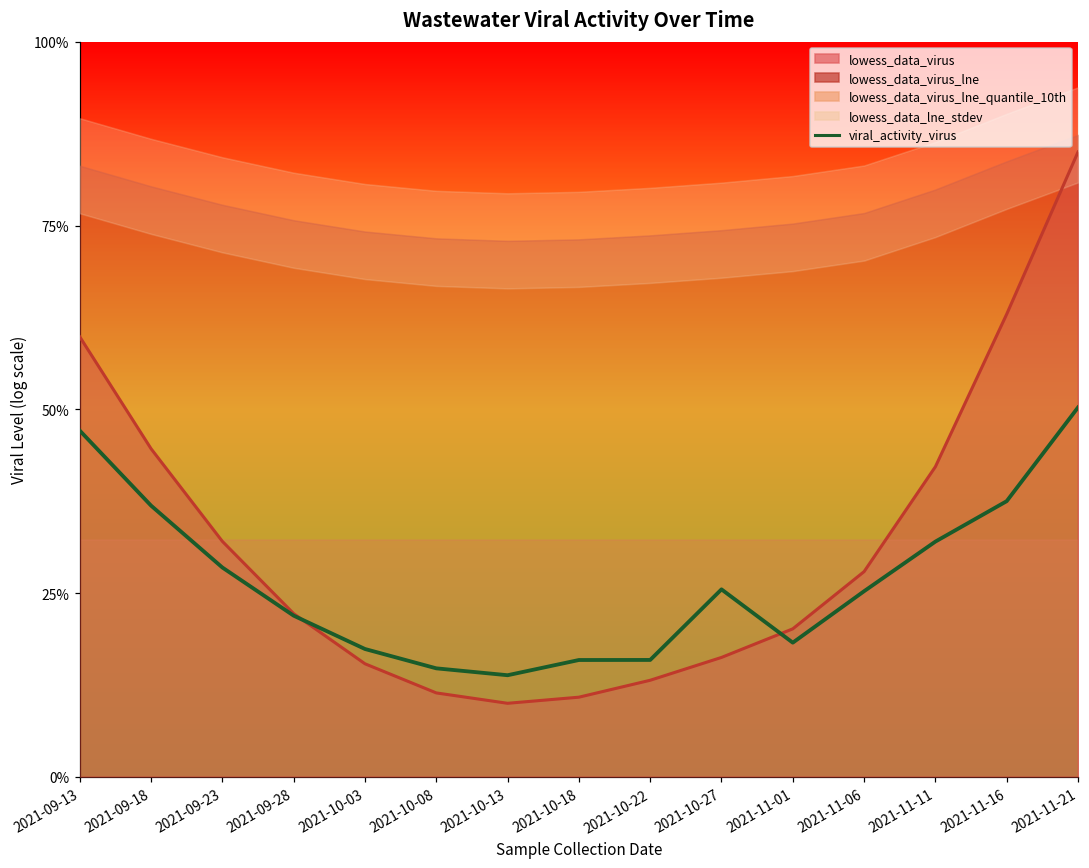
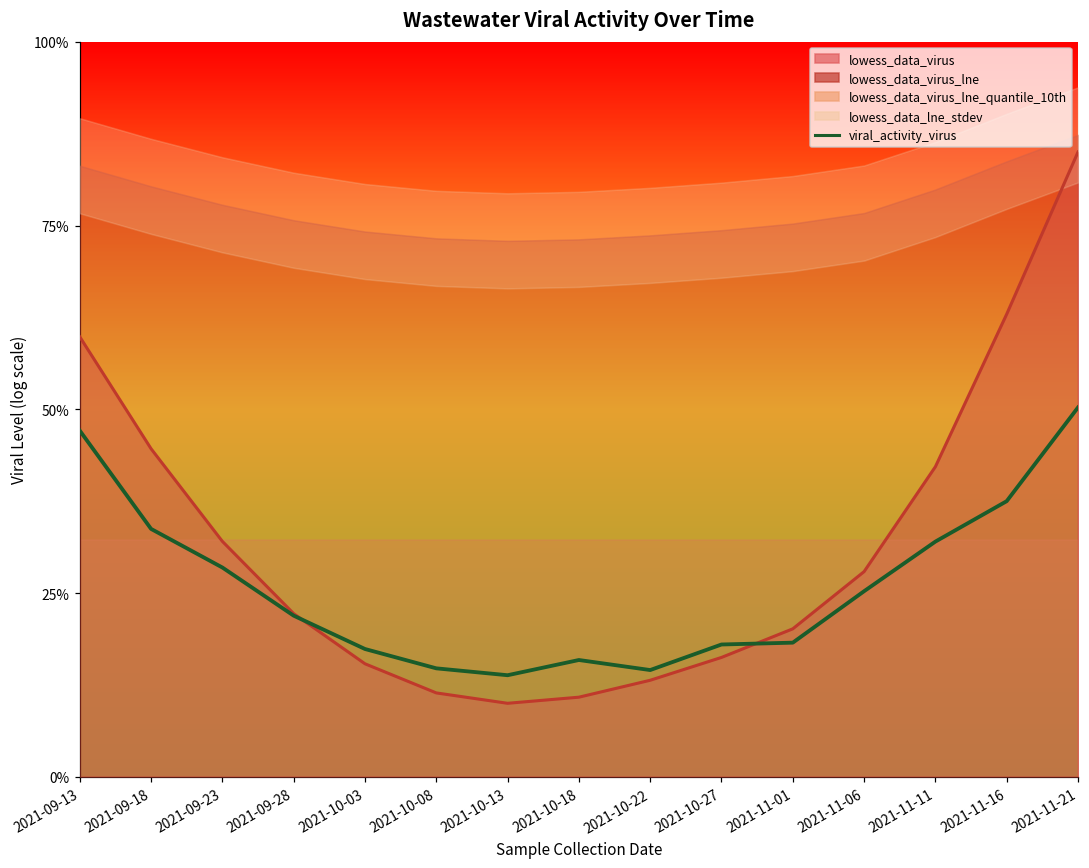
viral_activity_virus, 2021-09-18: 37% -> 34%
viral_activity_virus, 2021-10-22: 16% -> 15%
viral_activity_virus, 2021-10-27: 25% -> 18%
